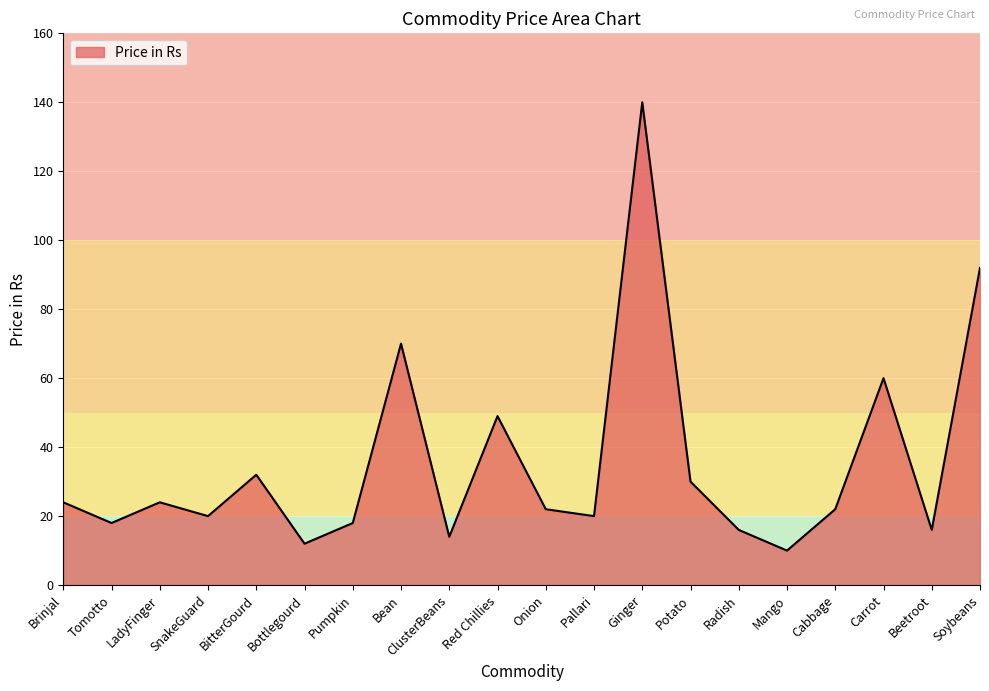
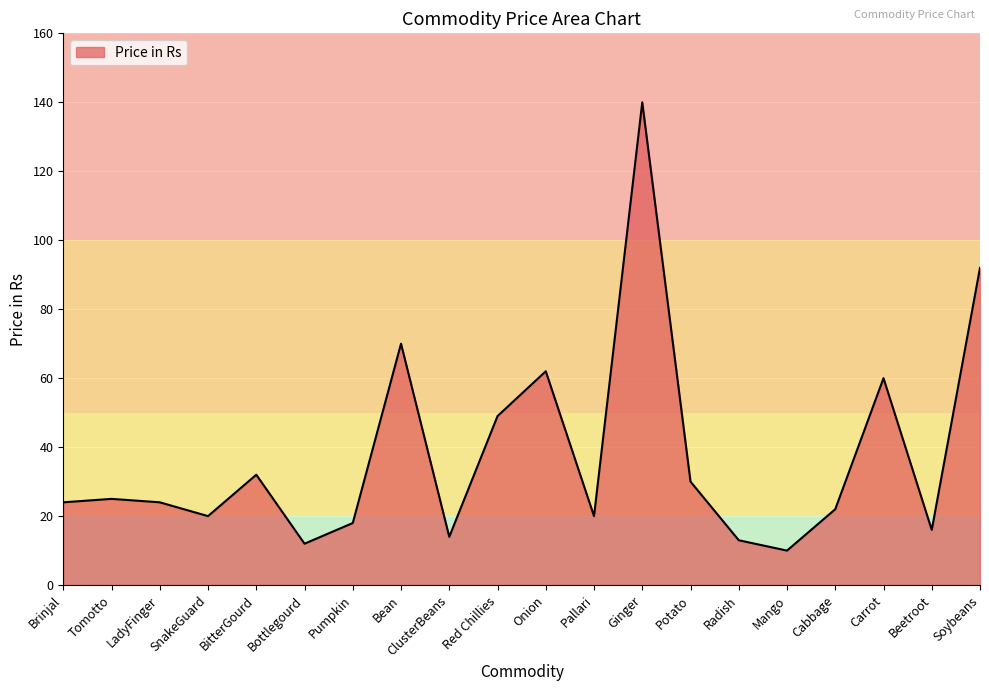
Tomotto: 18 -> 25
Onion: 22 -> 62
Radish: 16 -> 13
